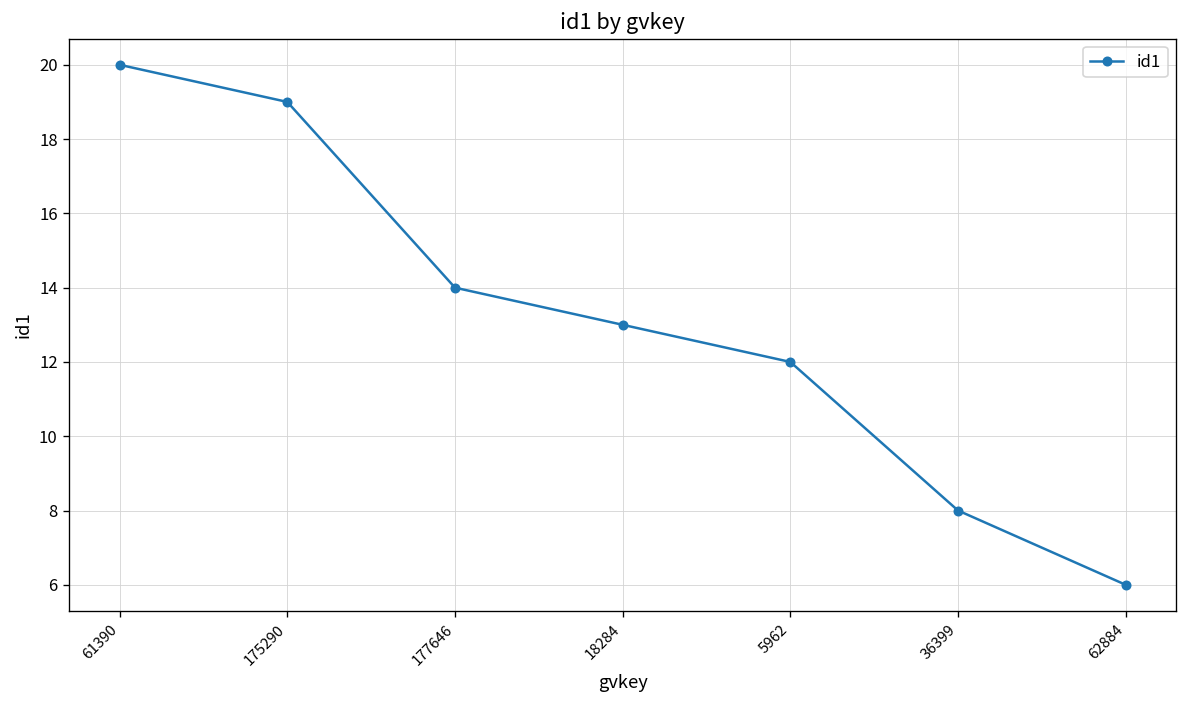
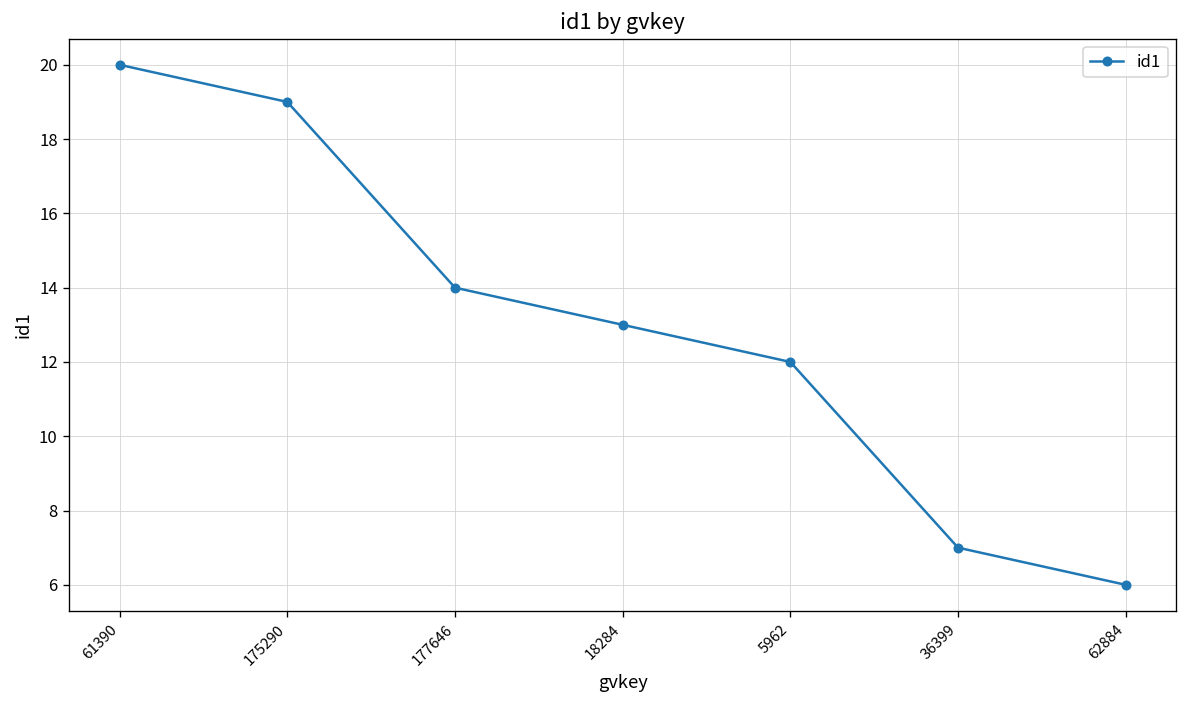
36399: 8 -> 7
